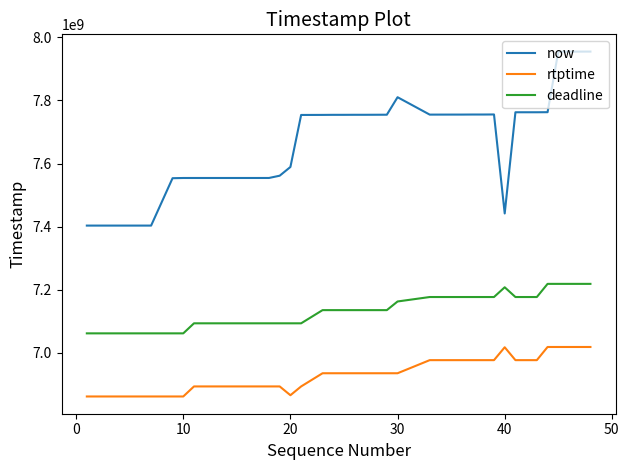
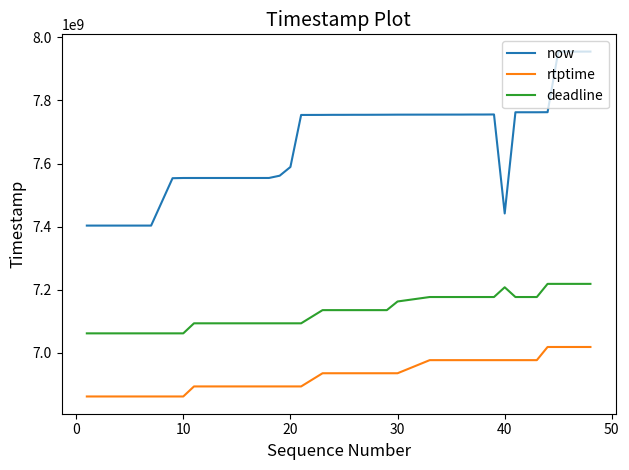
rtptime, 20: 6870000000 -> 6890000000
now, 30: 7810000000 -> 7750000000
rtptime, 40: 7020000000 -> 6980000000
